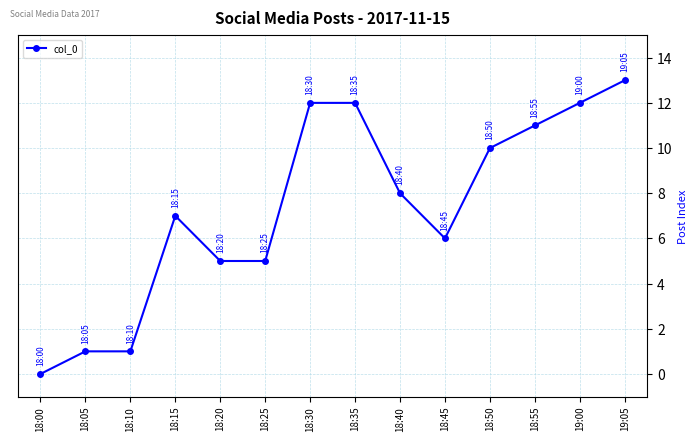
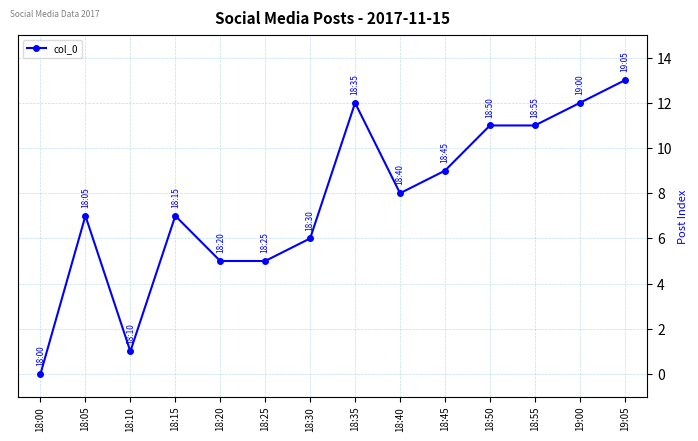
18:05: 1 -> 7
18:30: 12 -> 6
18:45: 6 -> 9
18:50: 10 -> 11
